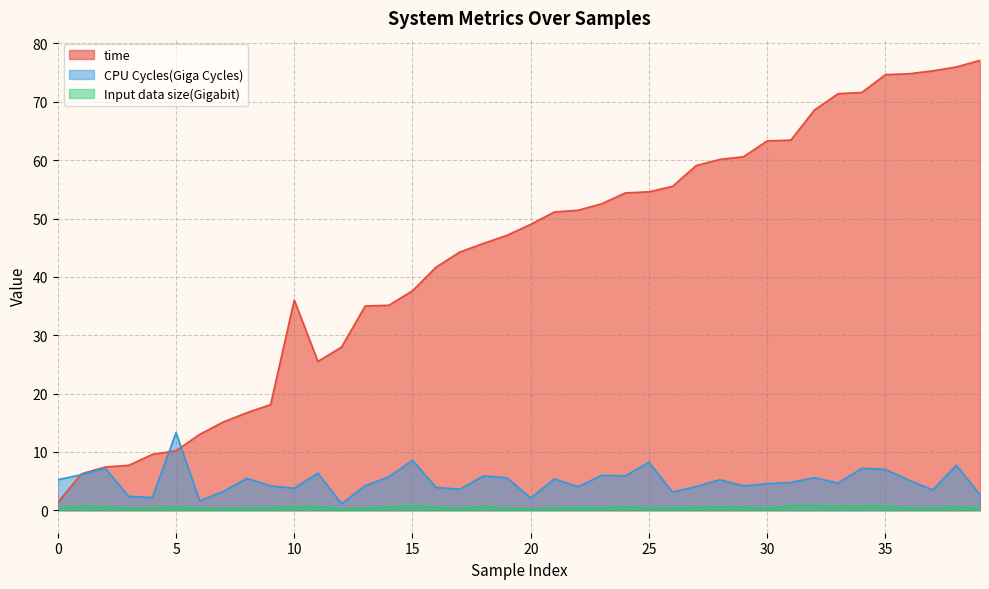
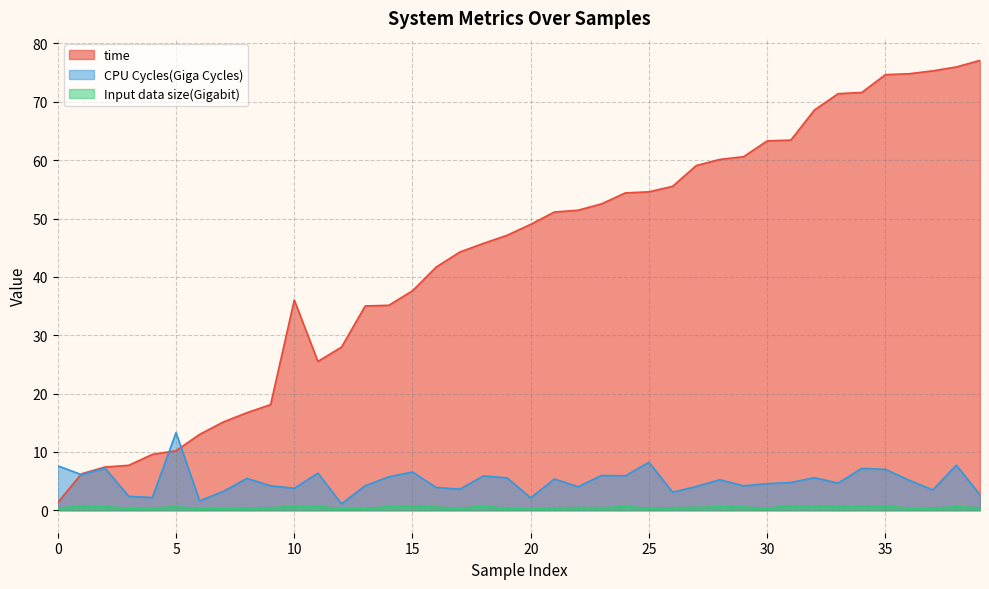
CPU Cycles(Giga Cycles), 0: 5 -> 8
CPU Cycles(Giga Cycles), 15: 9 -> 7
